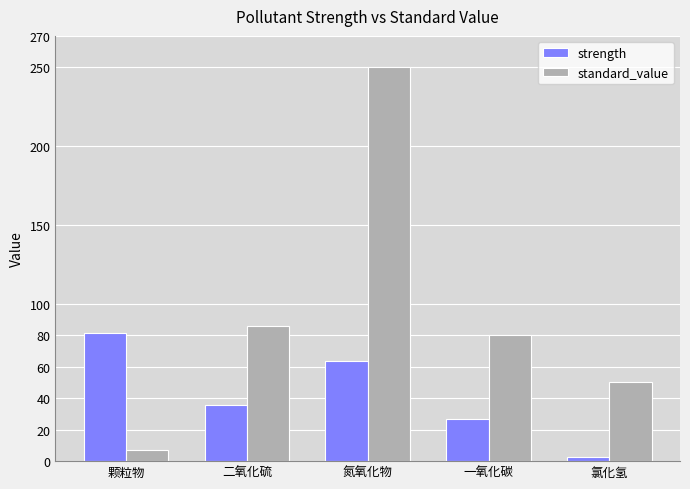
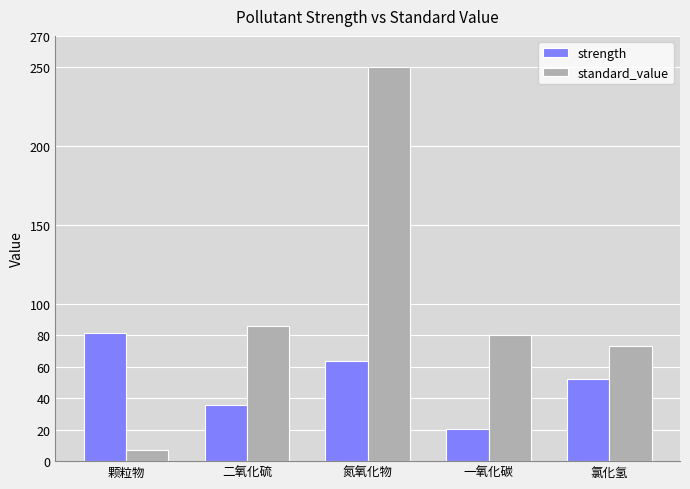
strength, 一氧化碳: 27 -> 20
strength, 氯化氢: 2 -> 52
standard_value, 氯化氢: 50 -> 73
